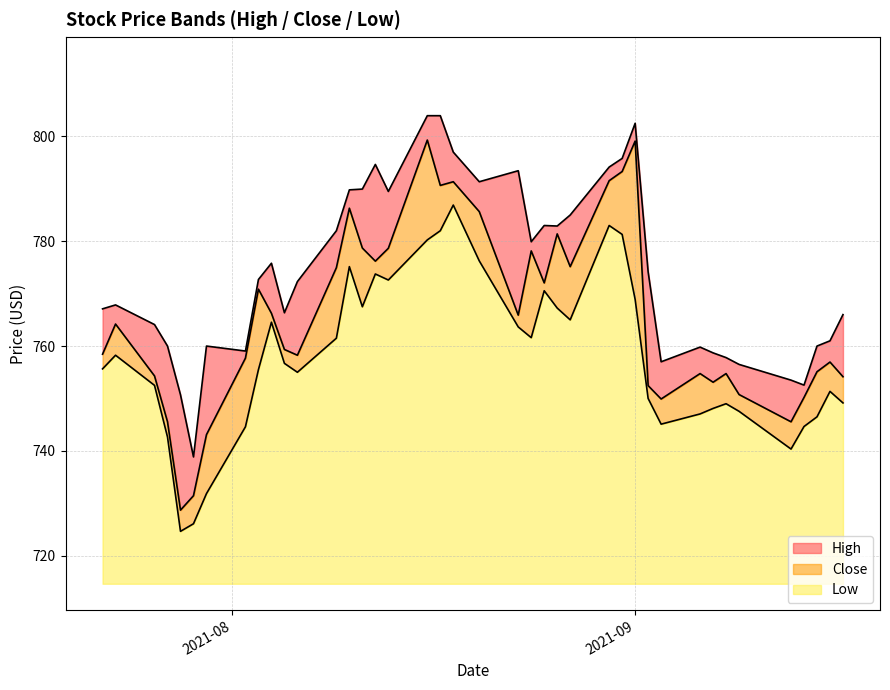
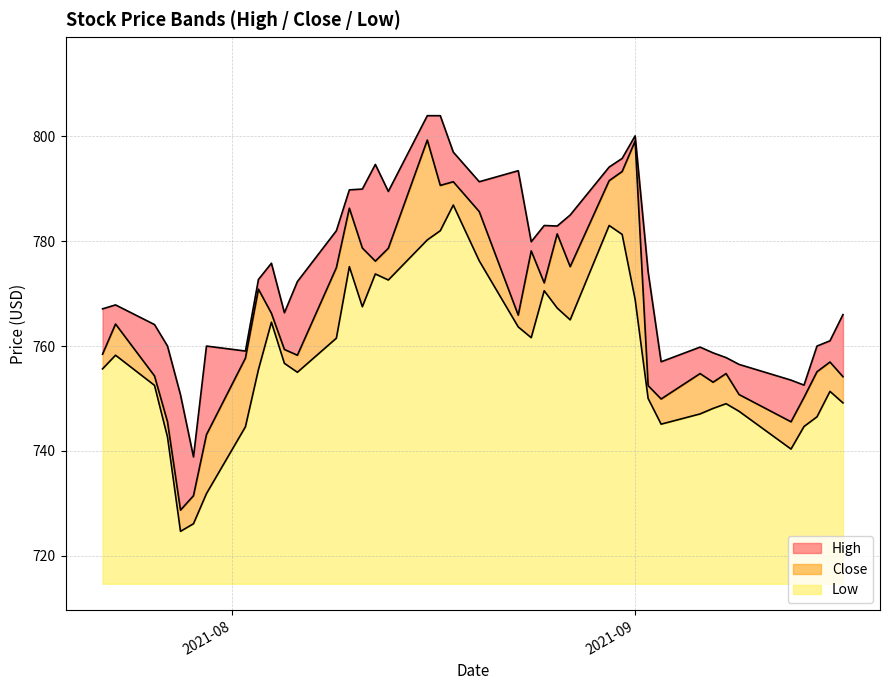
High, 2021-09: 803 -> 800
